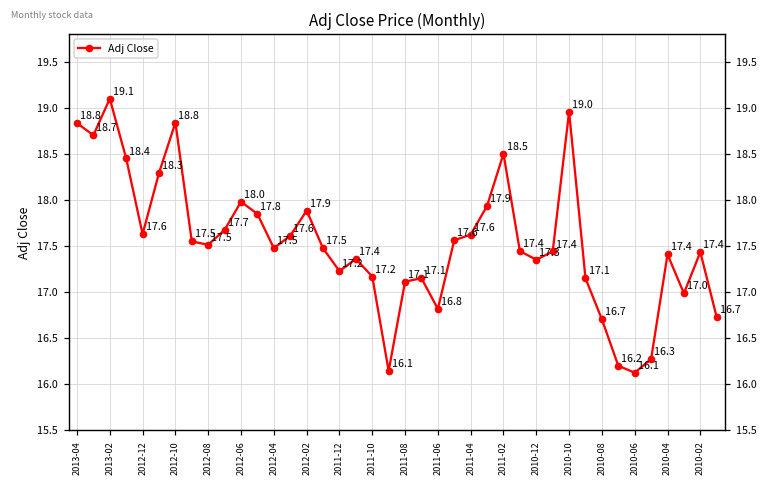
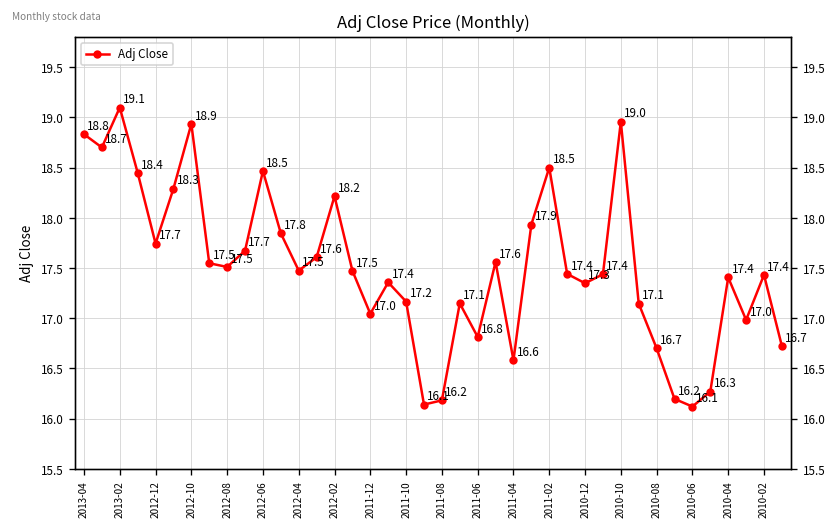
2012-12: 17.6 -> 17.7
2012-10: 18.8 -> 18.9
2012-06: 18.0 -> 18.5
2012-02: 17.9 -> 18.2
2011-12: 17.2 -> 17.0
2011-08: 17.1 -> 16.2
2011-04: 17.6 -> 16.6
